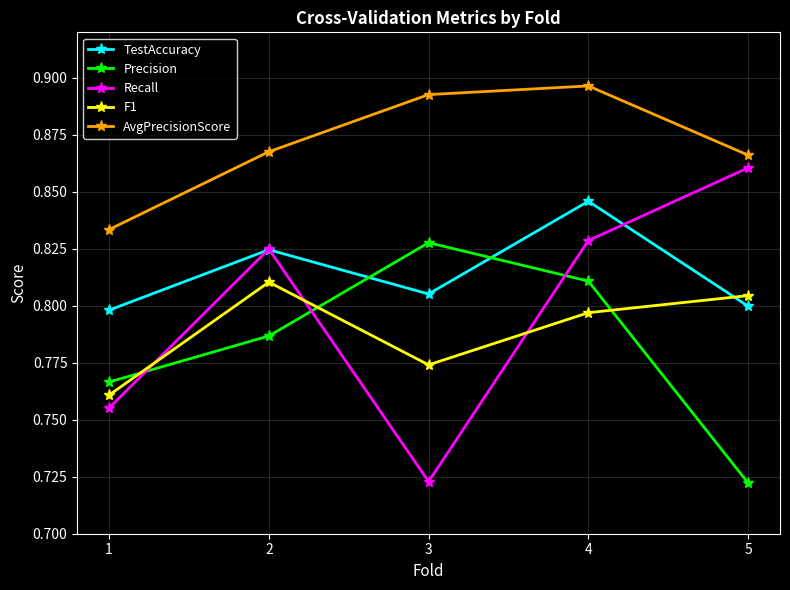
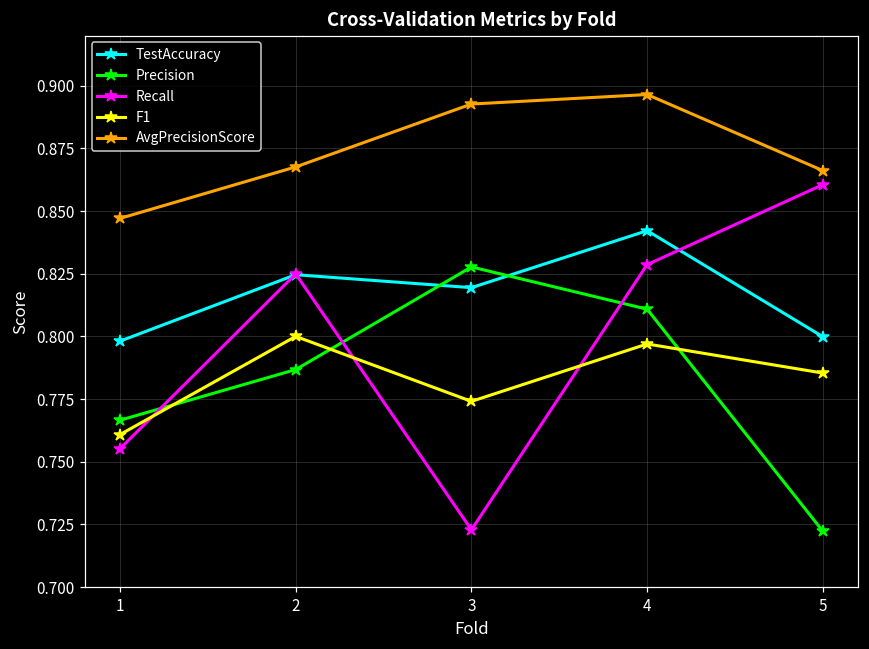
AvgPrecisionScore, 1: 0.833 -> 0.847
F1, 2: 0.810 -> 0.800
TestAccuracy, 3: 0.805 -> 0.819
TestAccuracy, 4: 0.846 -> 0.842
F1, 5: 0.804 -> 0.785
